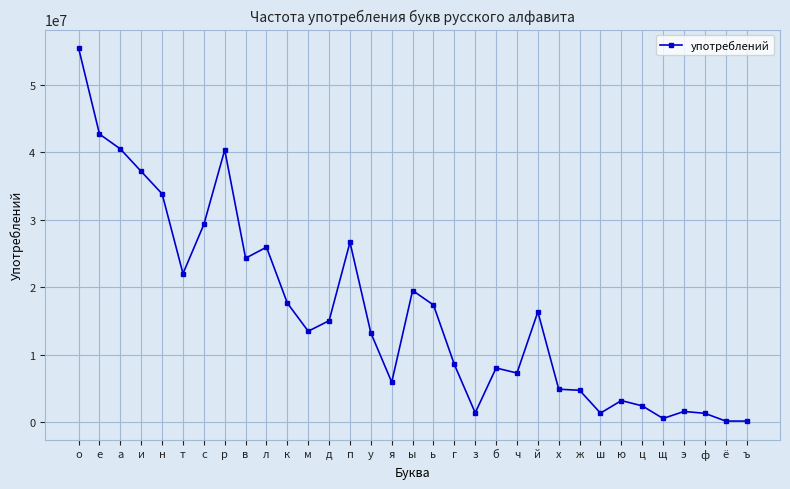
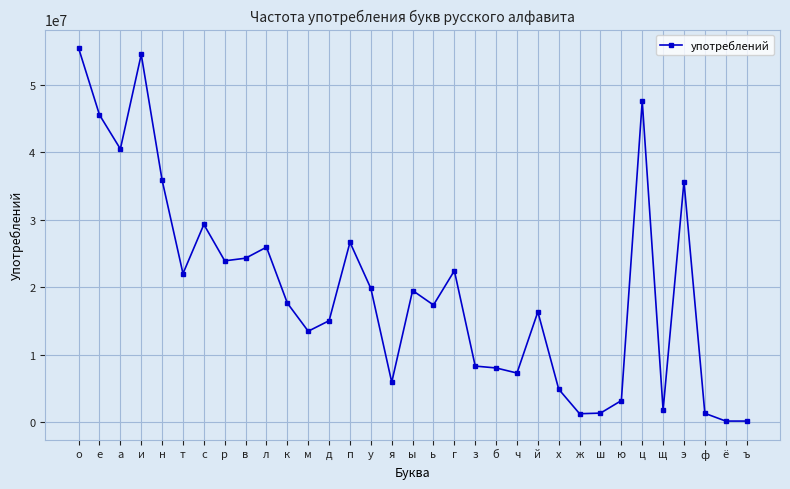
е: 43000000 -> 46000000
и: 37000000 -> 54000000
н: 34000000 -> 36000000
р: 40000000 -> 24000000
у: 13000000 -> 20000000
г: 9000000 -> 22000000
з: 1000000 -> 8000000
ж: 5000000 -> 1000000
ц: 2000000 -> 48000000
щ: 1000000 -> 2000000
э: 2000000 -> 36000000
